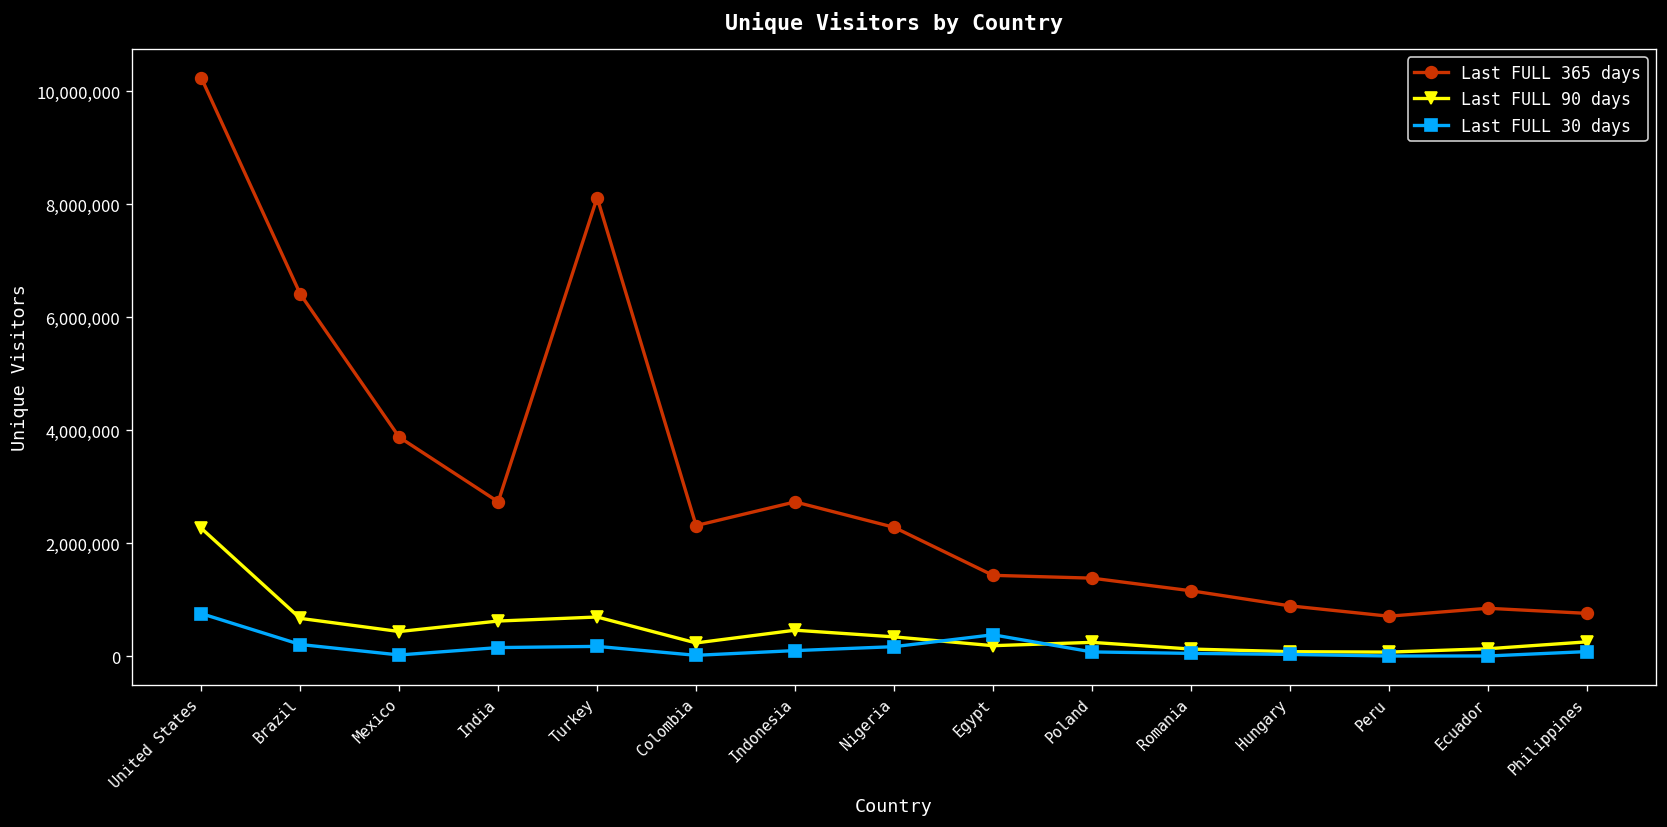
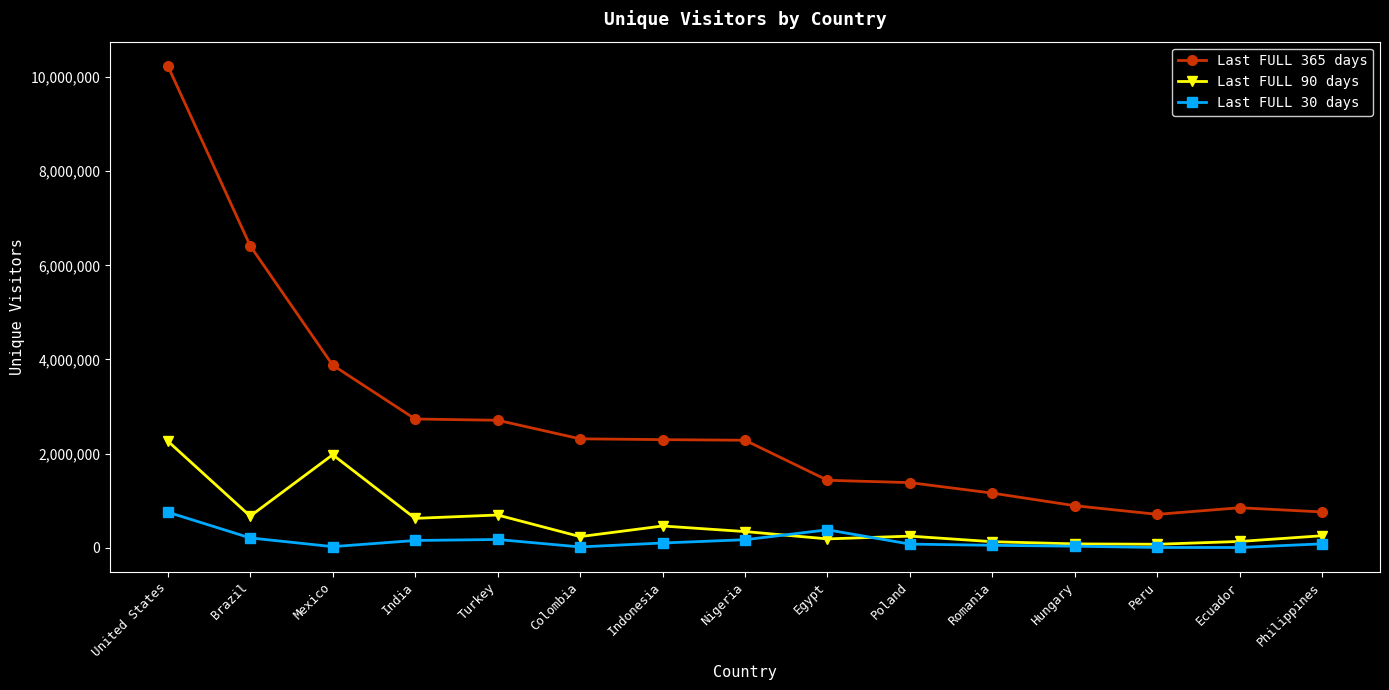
Last FULL 90 days, Mexico: 400,000 -> 2,000,000
Last FULL 365 days, Turkey: 8,100,000 -> 2,700,000
Last FULL 365 days, Indonesia: 2,700,000 -> 2,300,000
